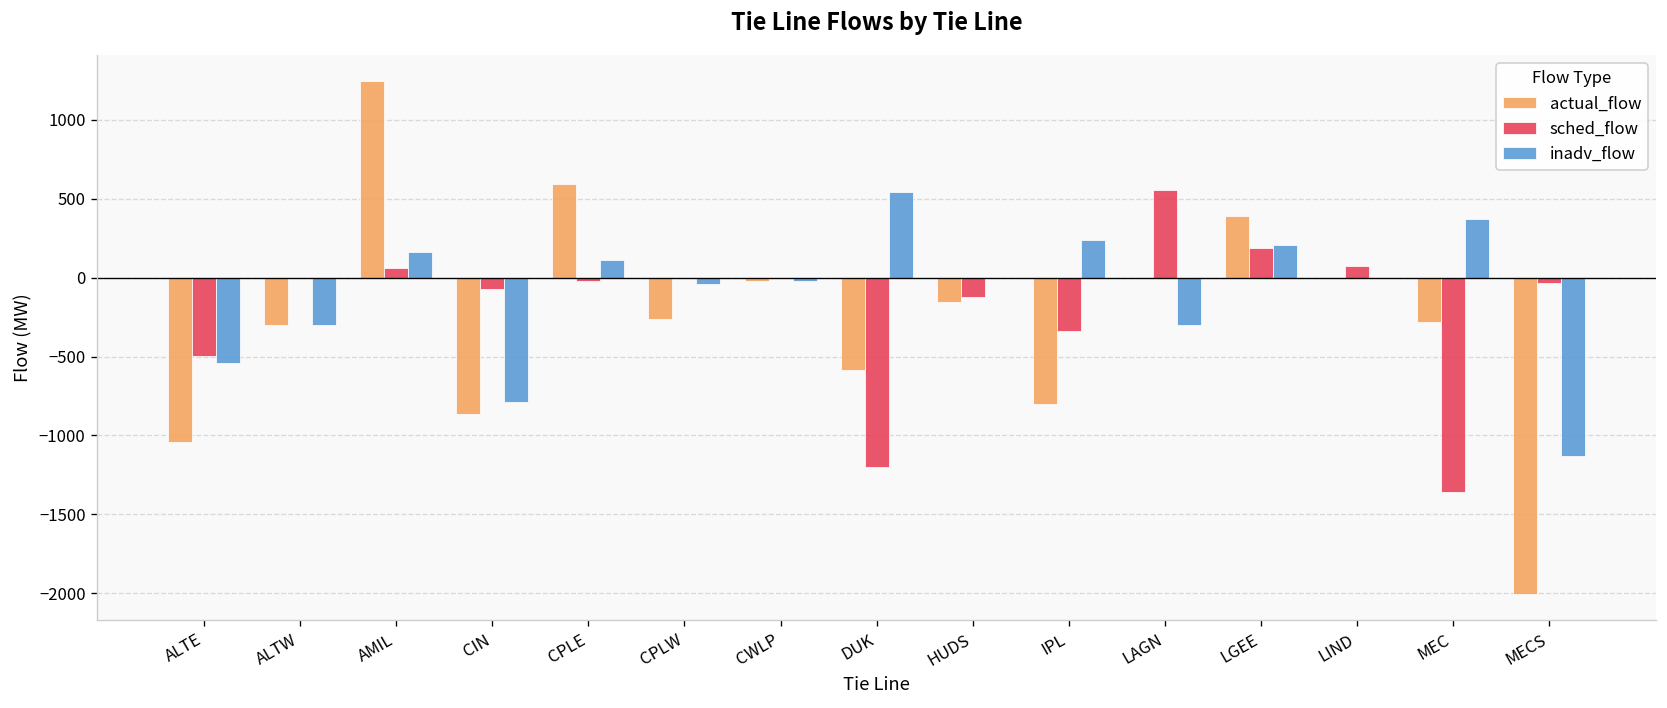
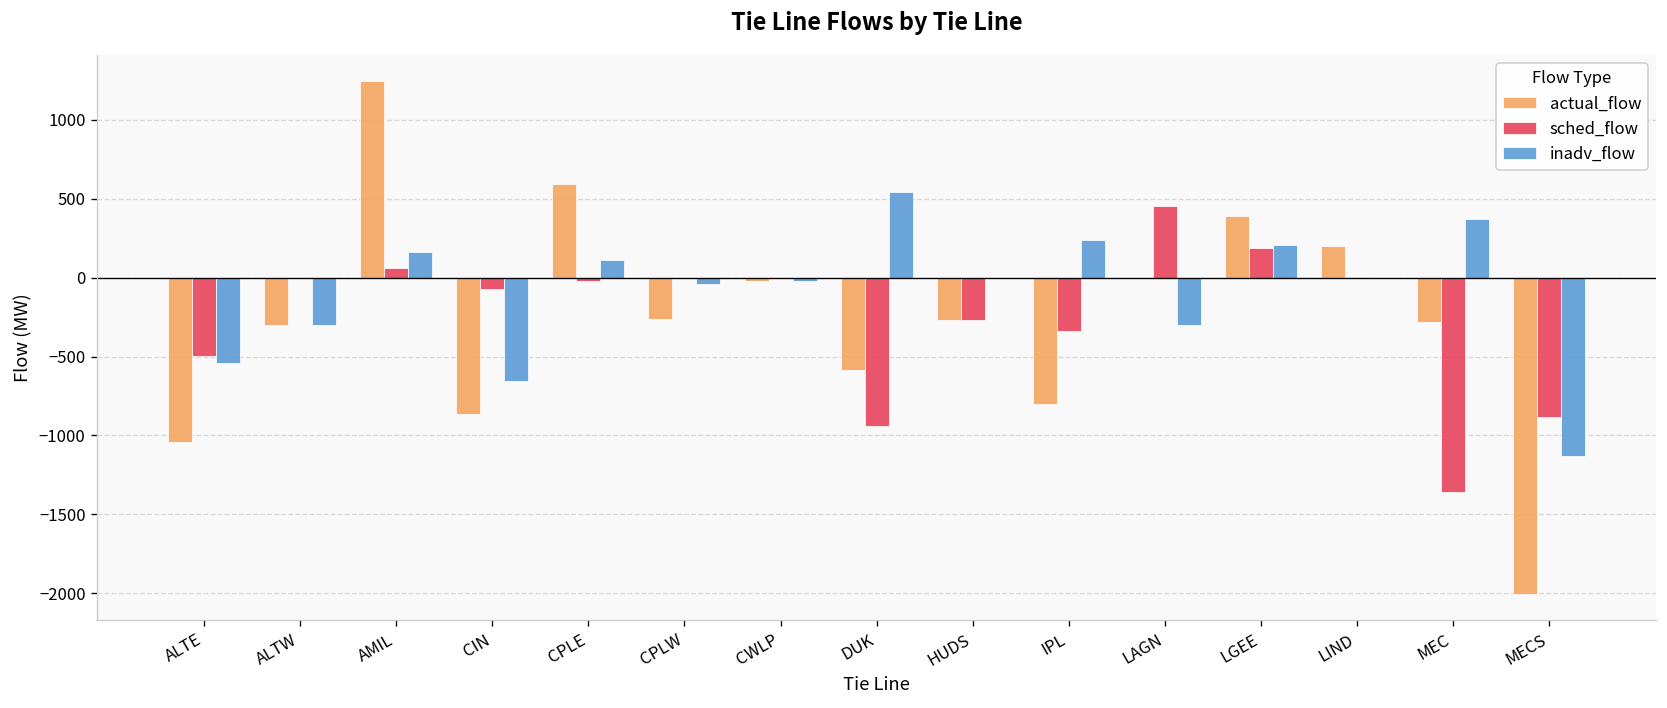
inadv_flow, CIN: -790 -> -660
sched_flow, DUK: -1200 -> -940
actual_flow, HUDS: -150 -> -270
sched_flow, HUDS: -120 -> -270
sched_flow, LAGN: 560 -> 460
actual_flow, LIND: 0 -> 200
sched_flow, LIND: 80 -> 0
sched_flow, MECS: -30 -> -880
